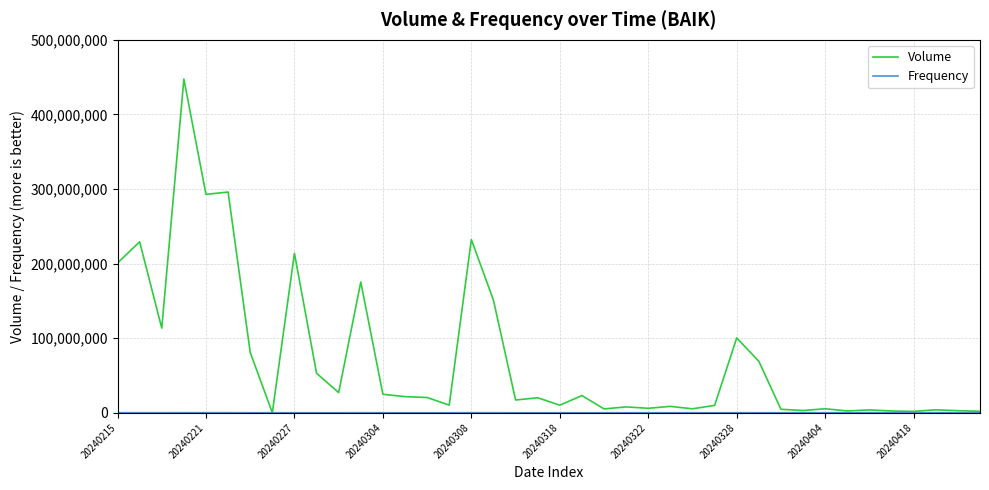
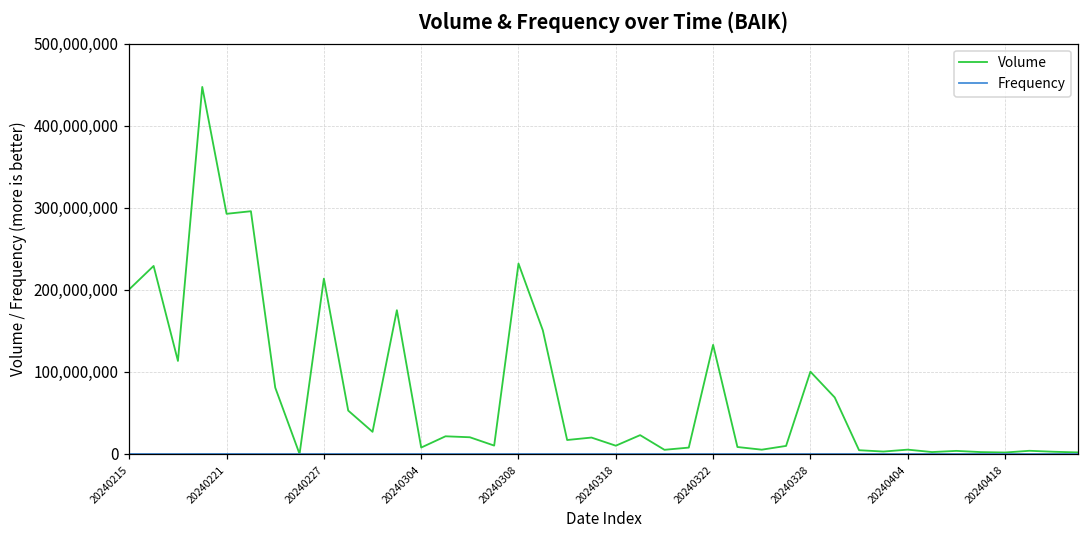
Volume, 20240304: 20,000,000 -> 10,000,000
Volume, 20240322: 10,000,000 -> 130,000,000
